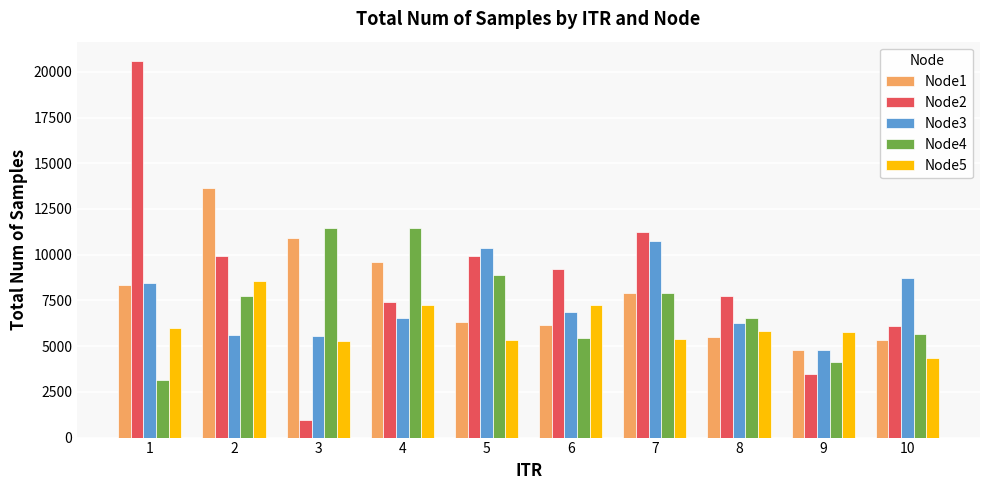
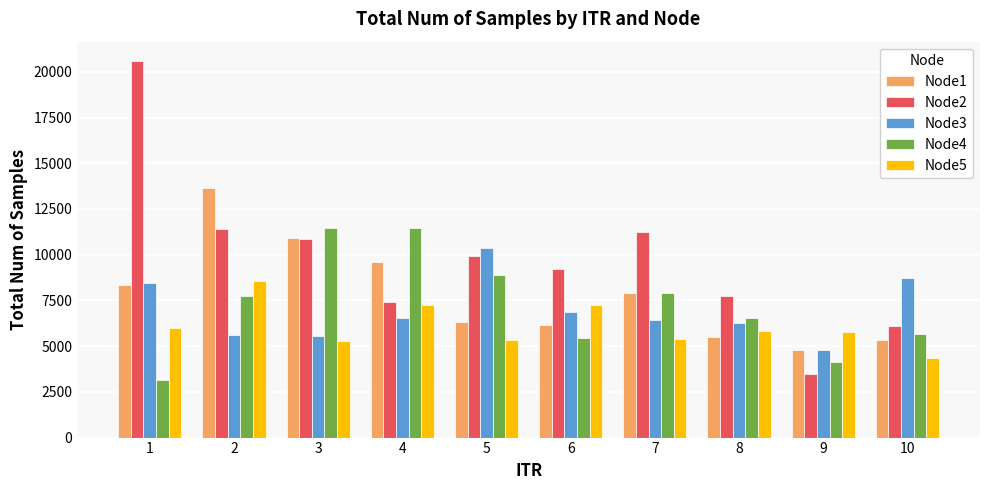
Node2, 2: 9900 -> 11400
Node2, 3: 900 -> 10900
Node3, 7: 10800 -> 6400
